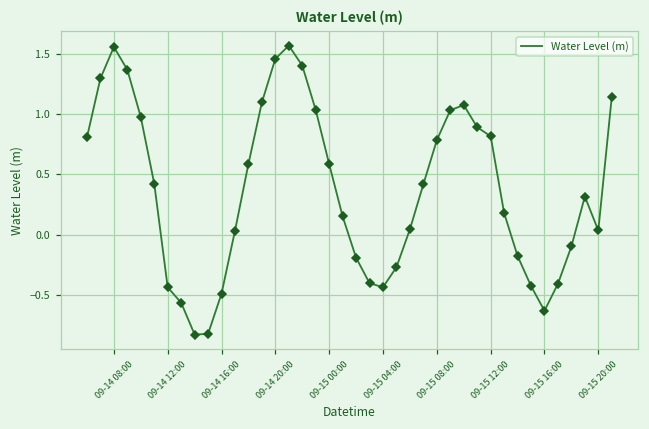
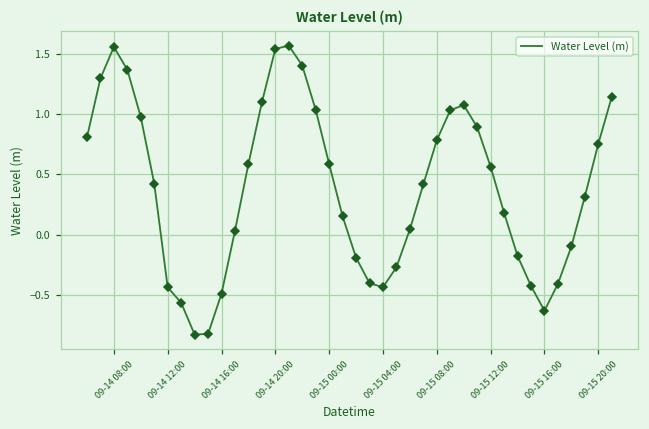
09-14 20:00: 1.46 -> 1.54
09-15 12:00: 0.82 -> 0.56
09-15 20:00: 0.03 -> 0.75
